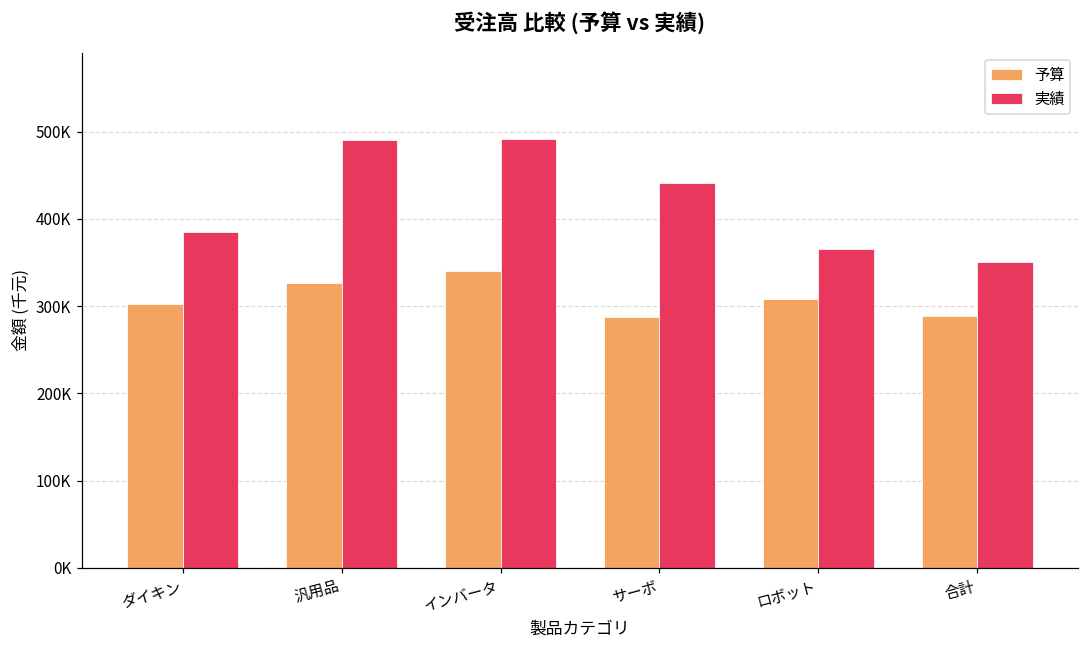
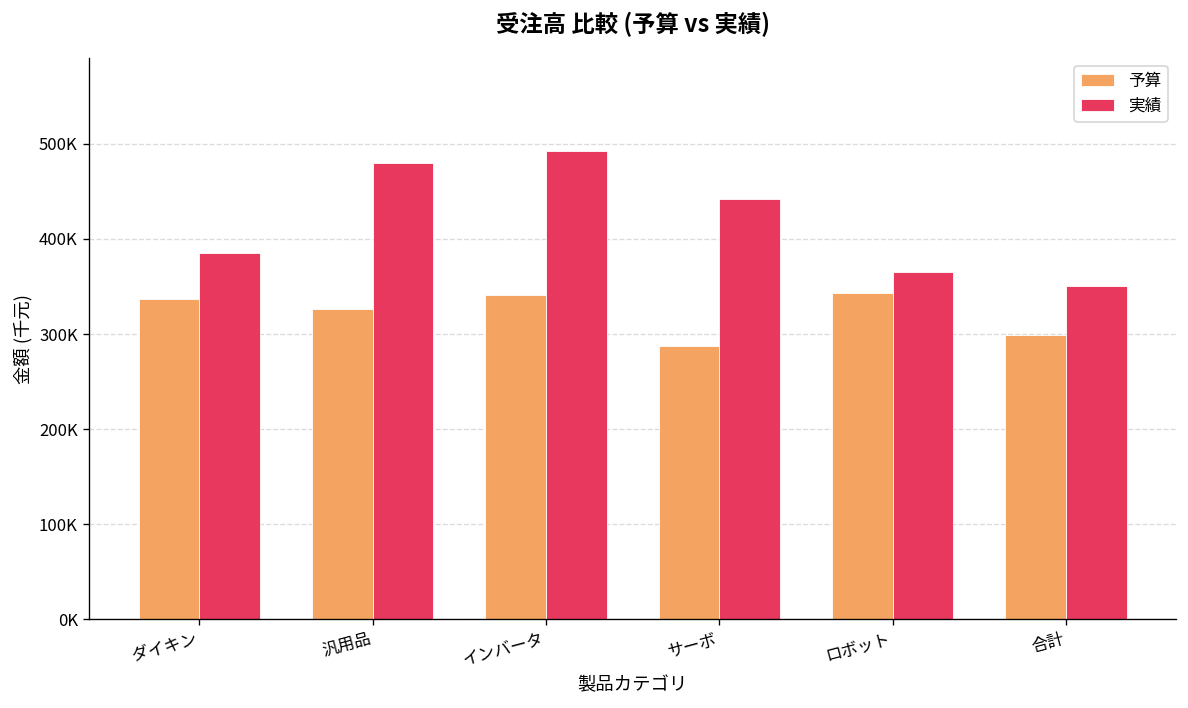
予算, ダイキン: 300000 -> 340000
実績, 汎用品: 490000 -> 480000
予算, ロボット: 310000 -> 340000
予算, 合計: 290000 -> 300000
